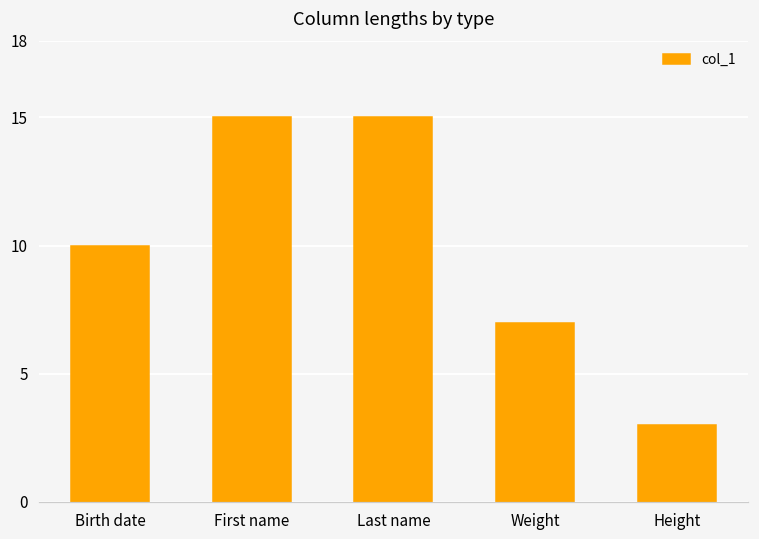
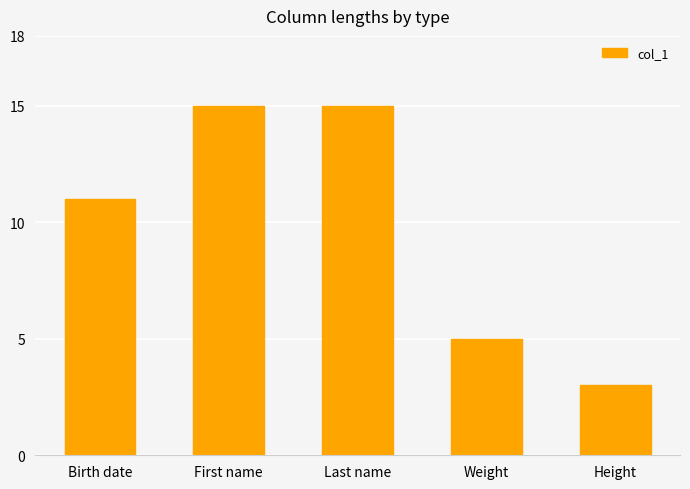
Birth date: 10 -> 11
Weight: 7 -> 5
